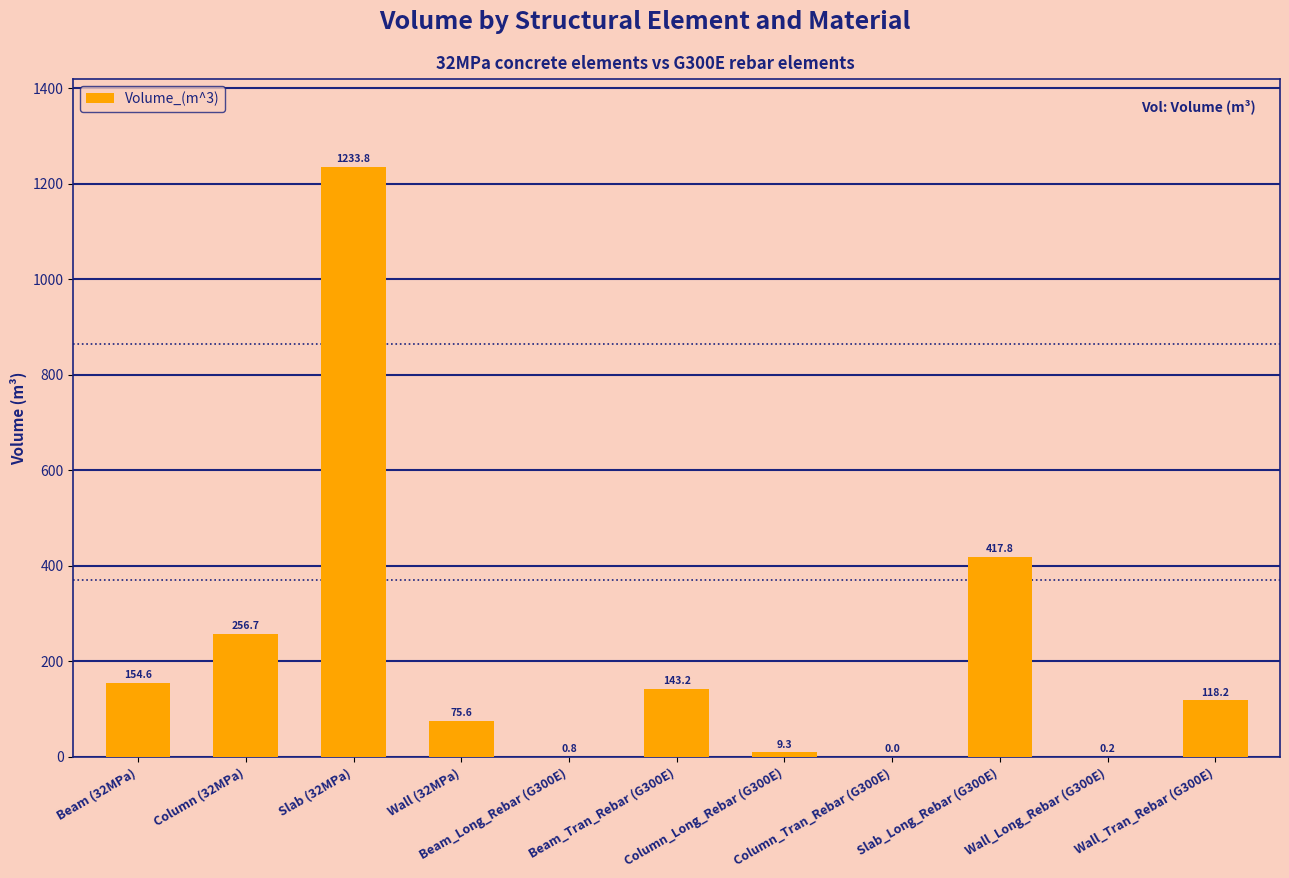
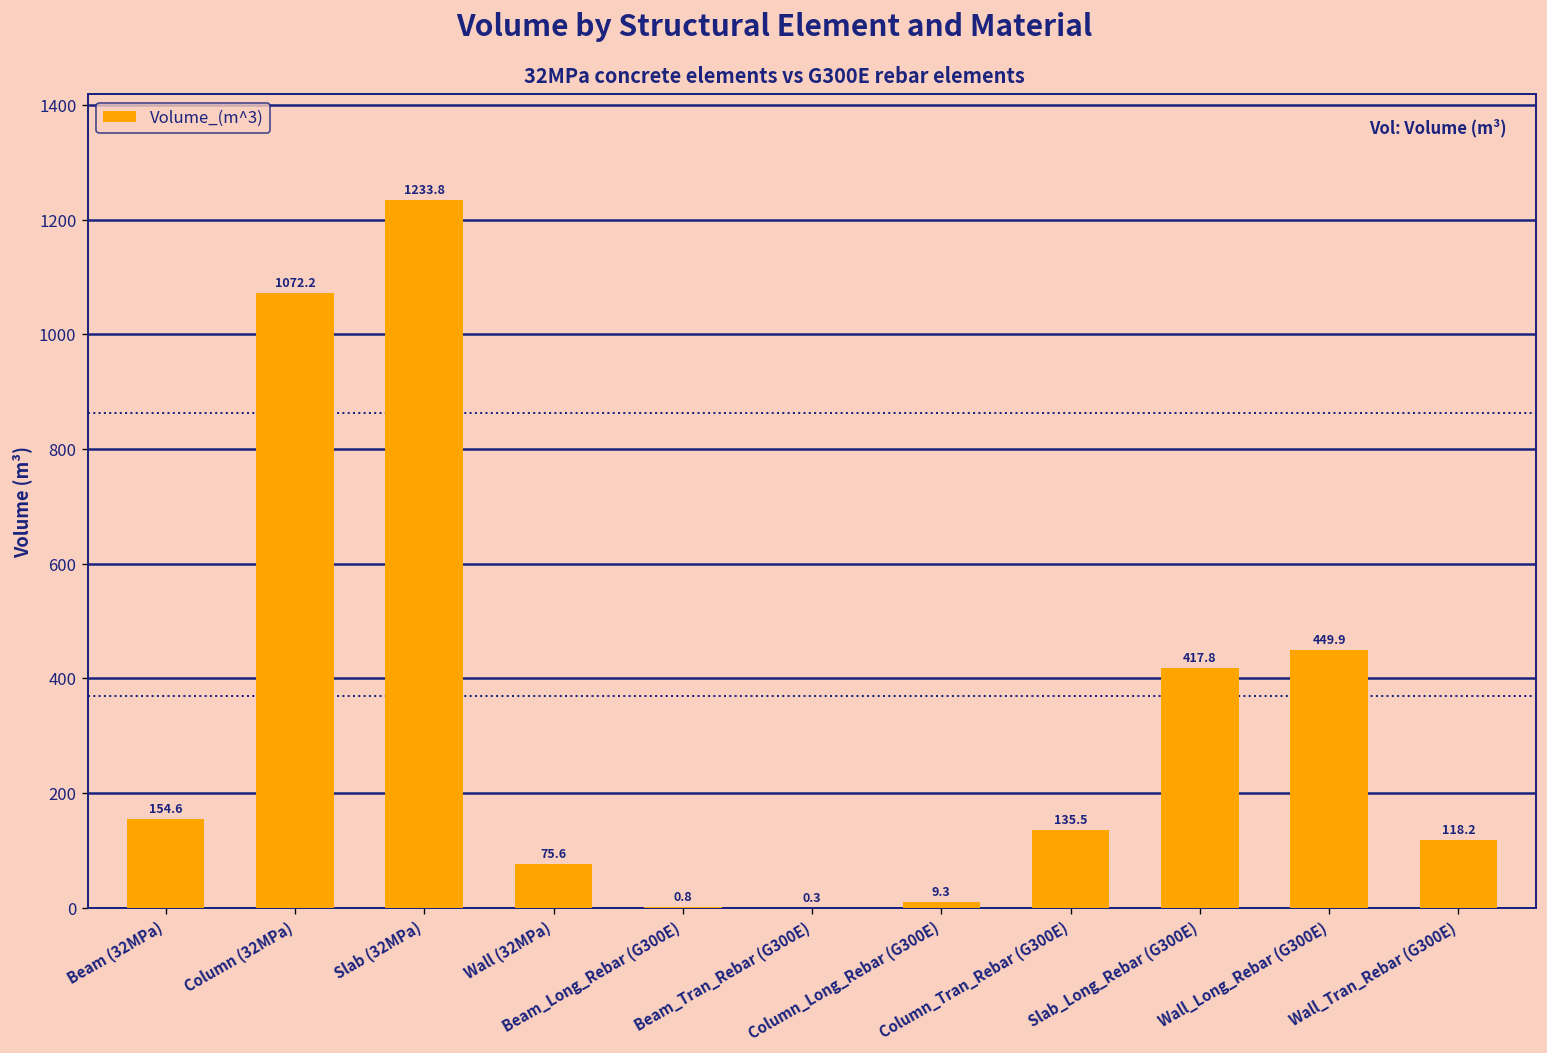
Column (32MPa): 256.7 -> 1072.2
Beam_Tran_Rebar (G300E): 143.2 -> 0.3
Column_Tran_Rebar (G300E): 0.0 -> 135.5
Wall_Long_Rebar (G300E): 0.2 -> 449.9
